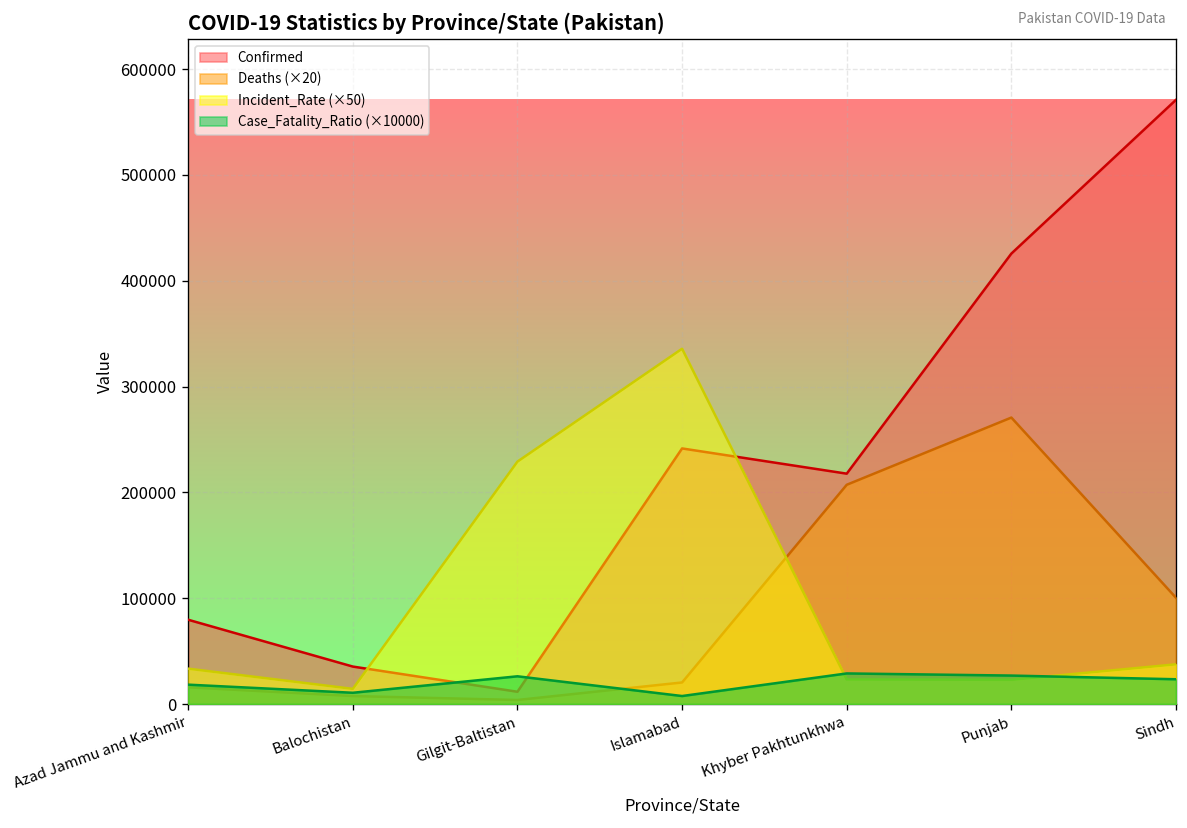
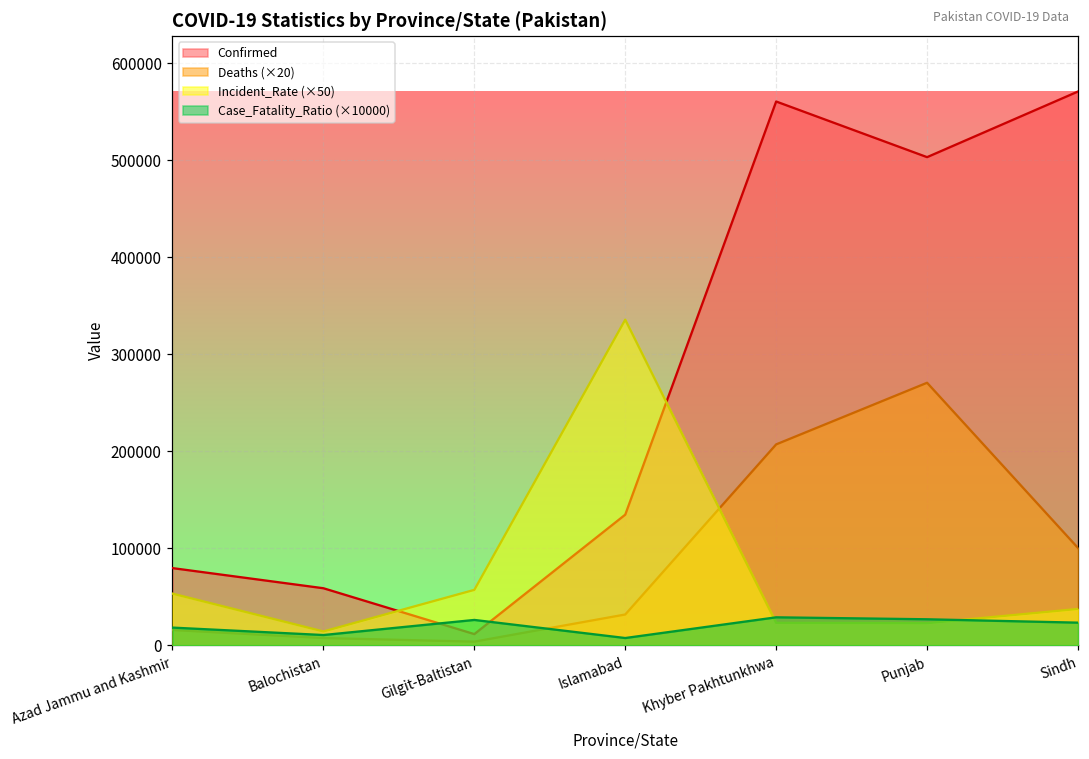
Incident_Rate (×50), Azad Jammu and Kashmir: 30000 -> 50000
Confirmed, Balochistan: 40000 -> 60000
Incident_Rate (×50), Gilgit-Baltistan: 230000 -> 60000
Confirmed, Islamabad: 240000 -> 130000
Deaths (×20), Islamabad: 20000 -> 30000
Confirmed, Khyber Pakhtunkhwa: 220000 -> 560000
Confirmed, Punjab: 430000 -> 500000
